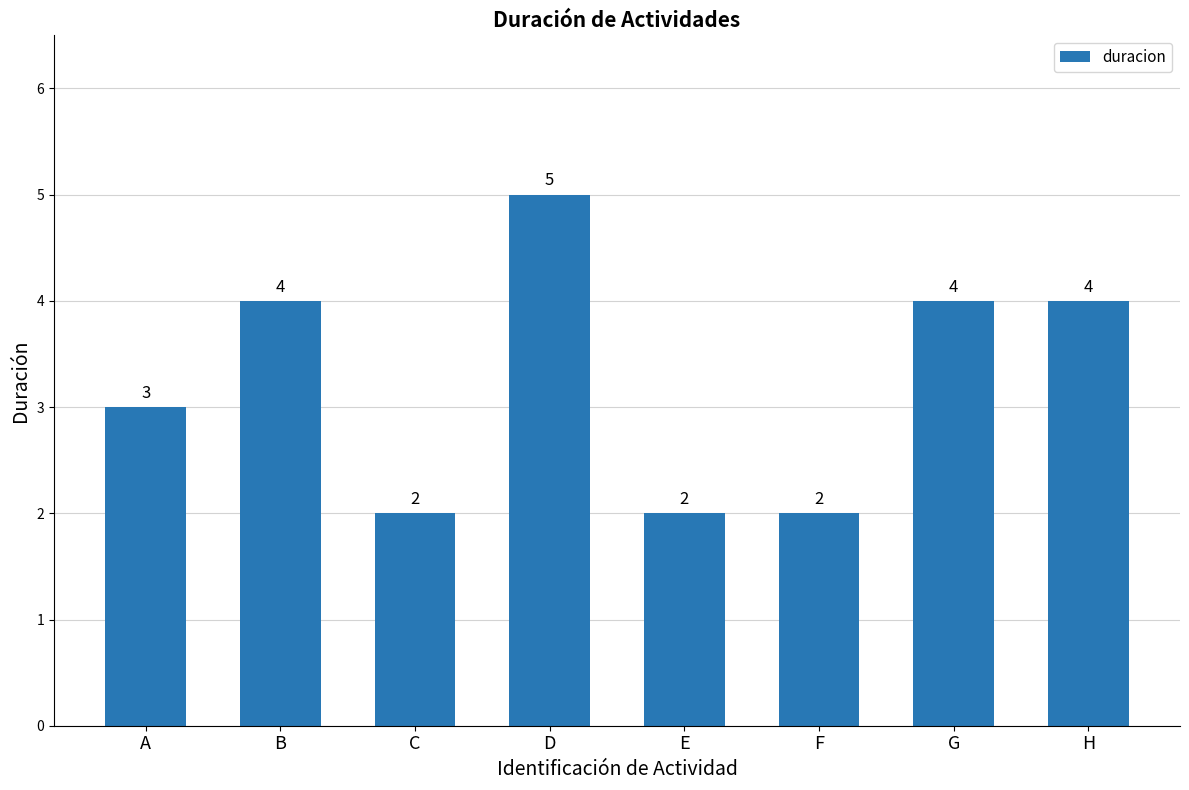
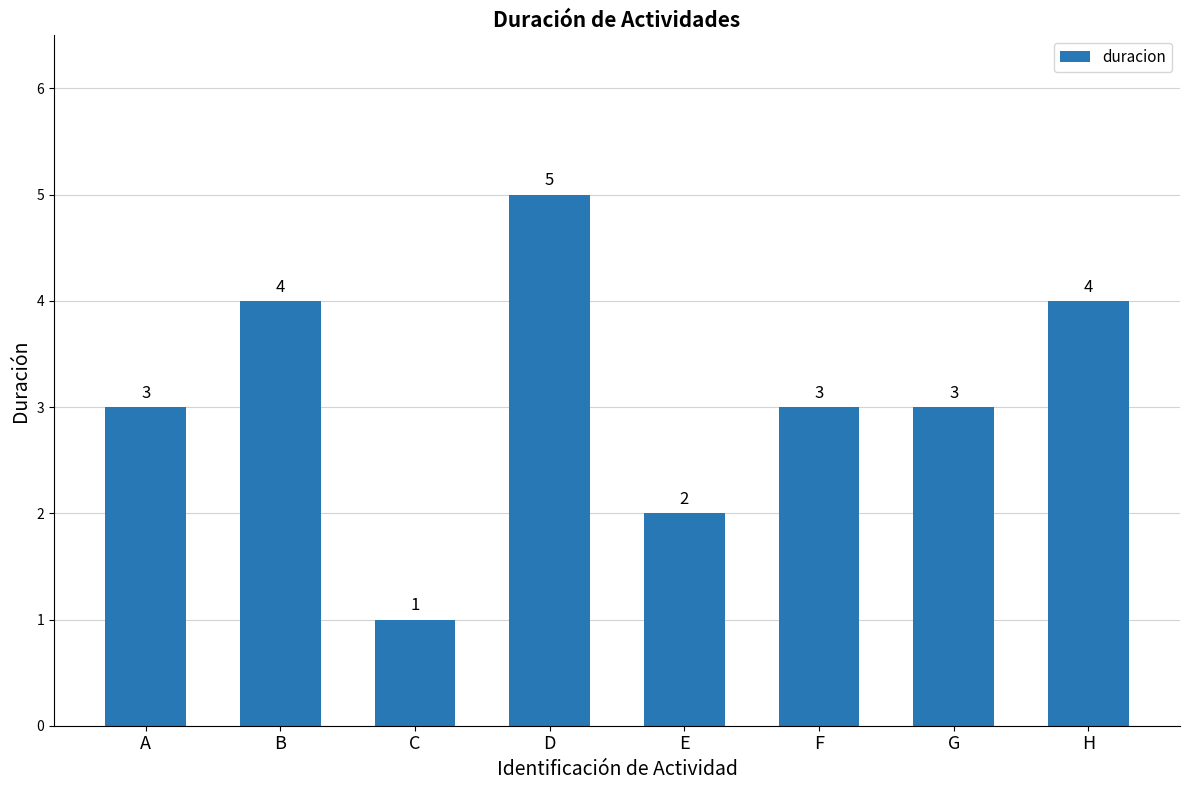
C: 2 -> 1
F: 2 -> 3
G: 4 -> 3
